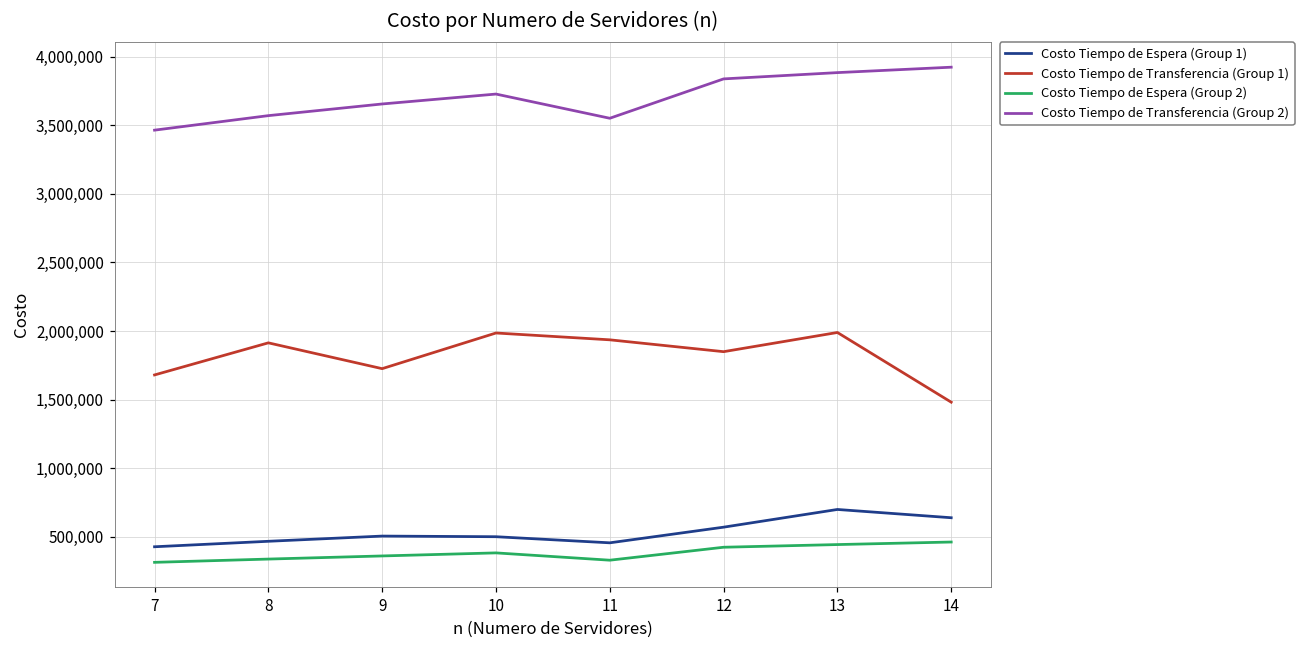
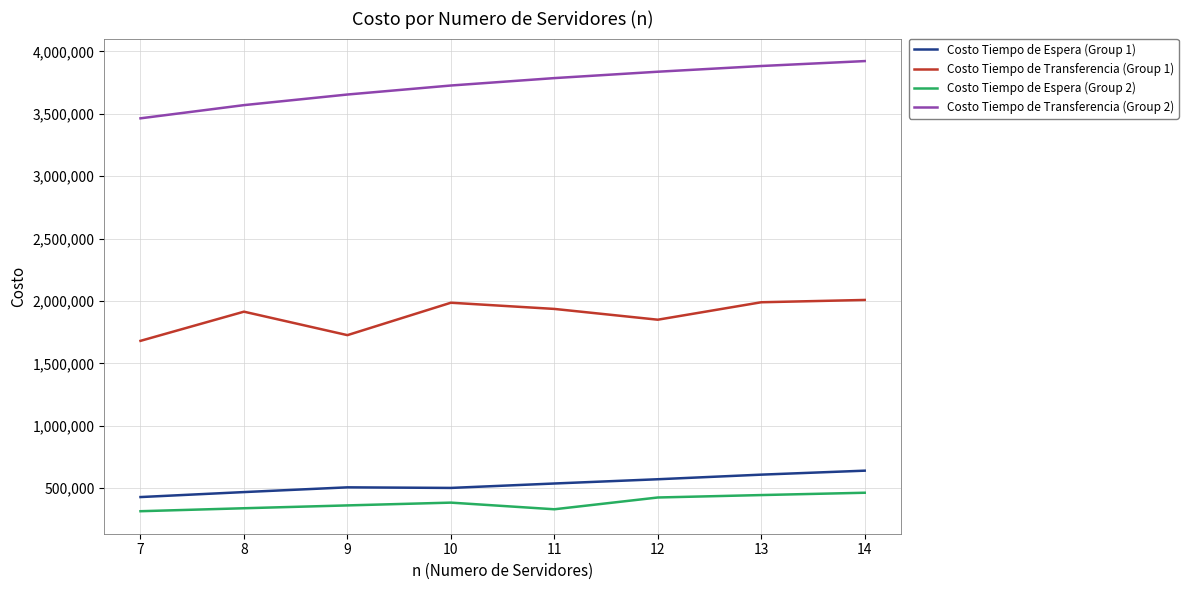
Costo Tiempo de Espera (Group 1), 11: 460,000 -> 540,000
Costo Tiempo de Transferencia (Group 2), 11: 3,550,000 -> 3,790,000
Costo Tiempo de Espera (Group 1), 13: 700,000 -> 610,000
Costo Tiempo de Transferencia (Group 1), 14: 1,480,000 -> 2,010,000
